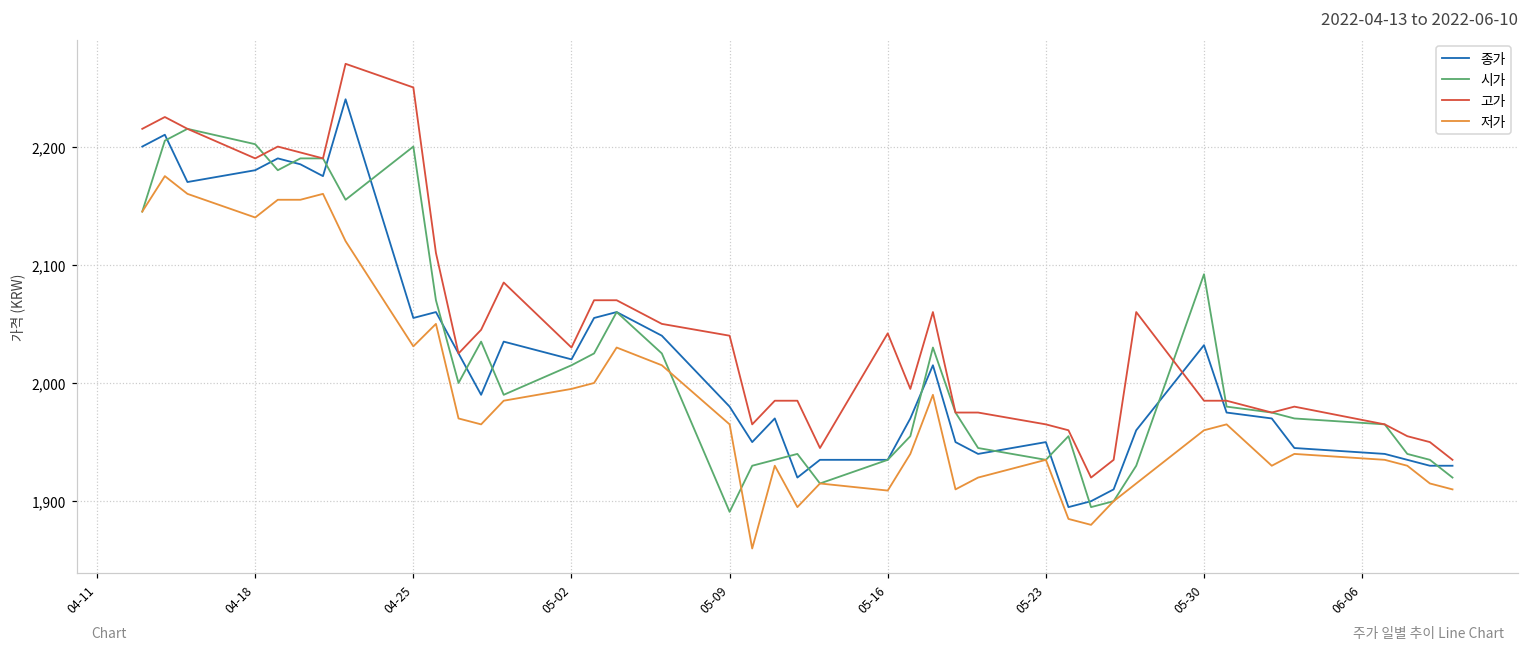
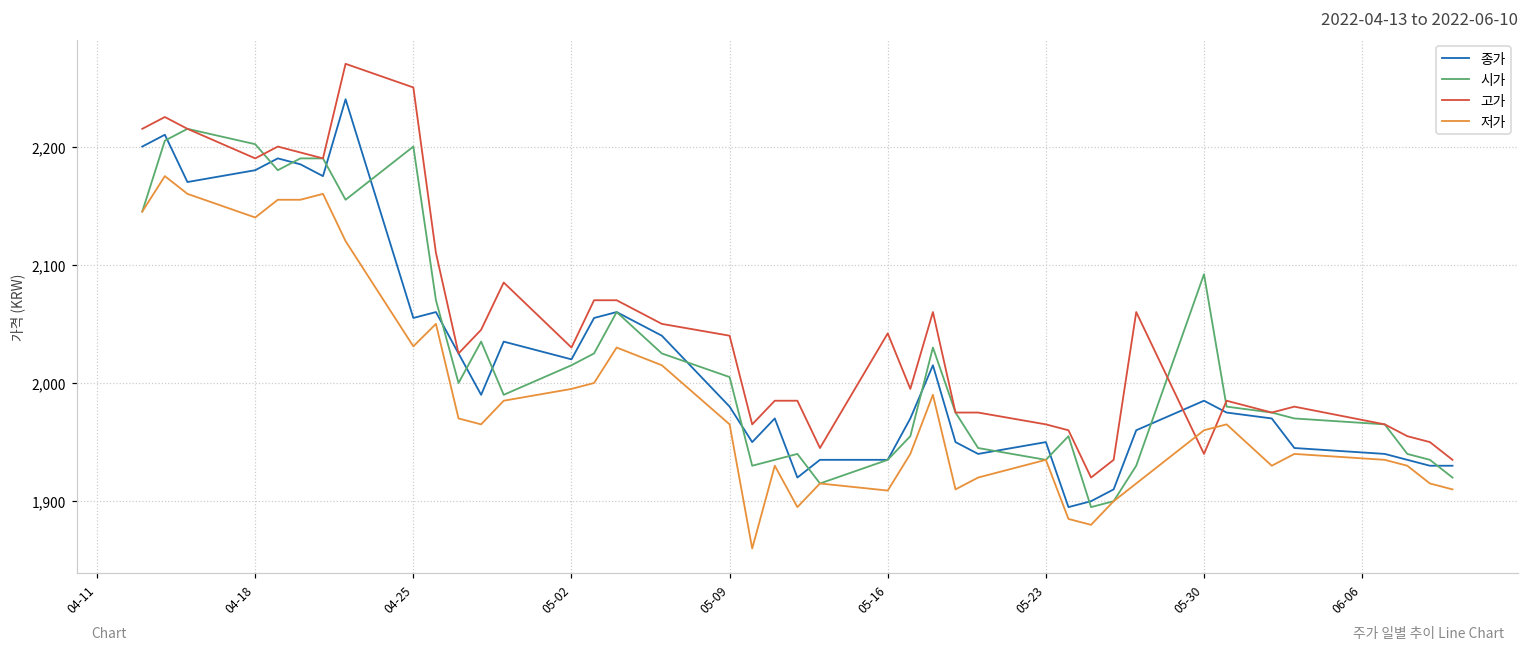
시가, 05-09: 1,891 -> 2,005
종가, 05-30: 2,032 -> 1,985
고가, 05-30: 1,985 -> 1,940
